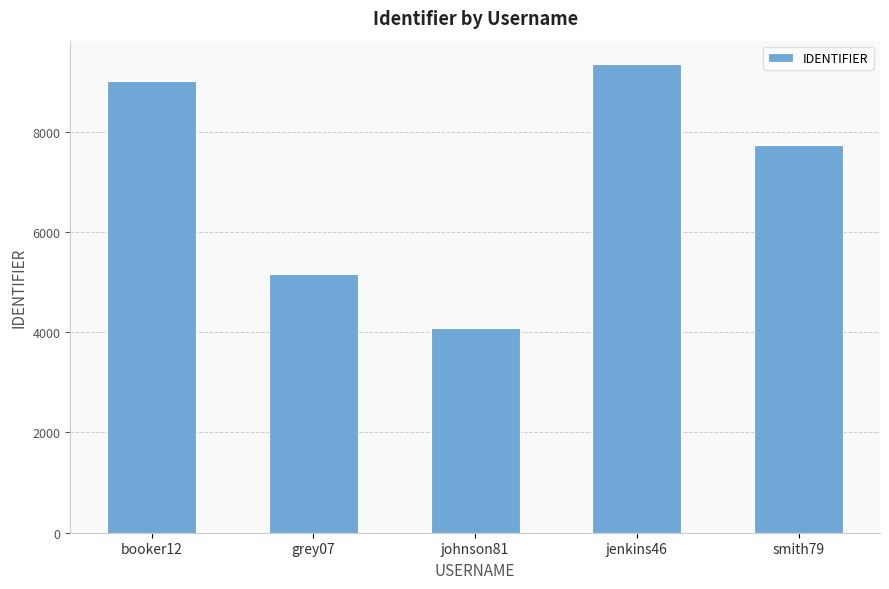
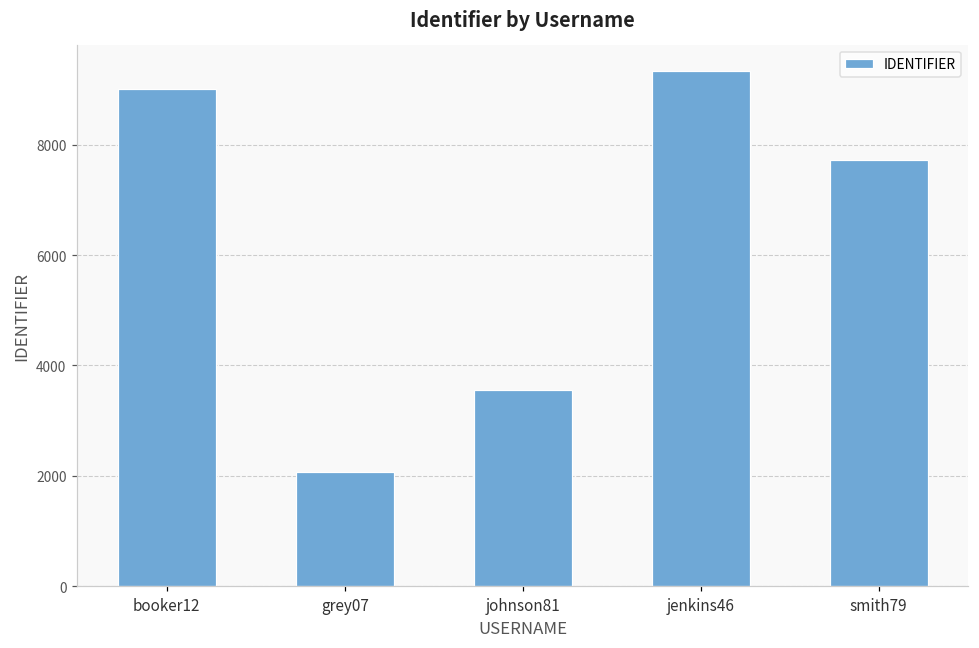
grey07: 5200 -> 2100
johnson81: 4100 -> 3500
